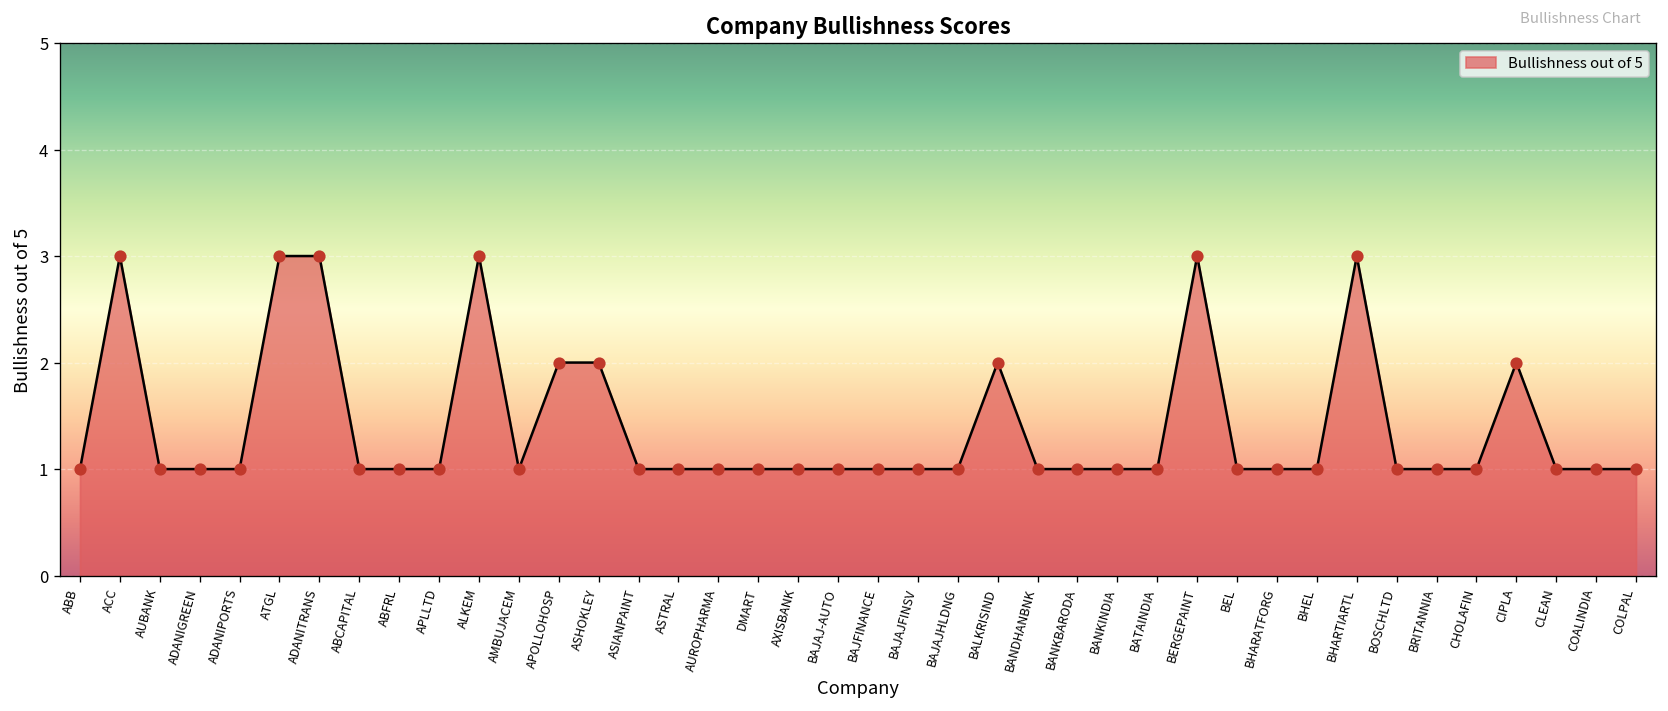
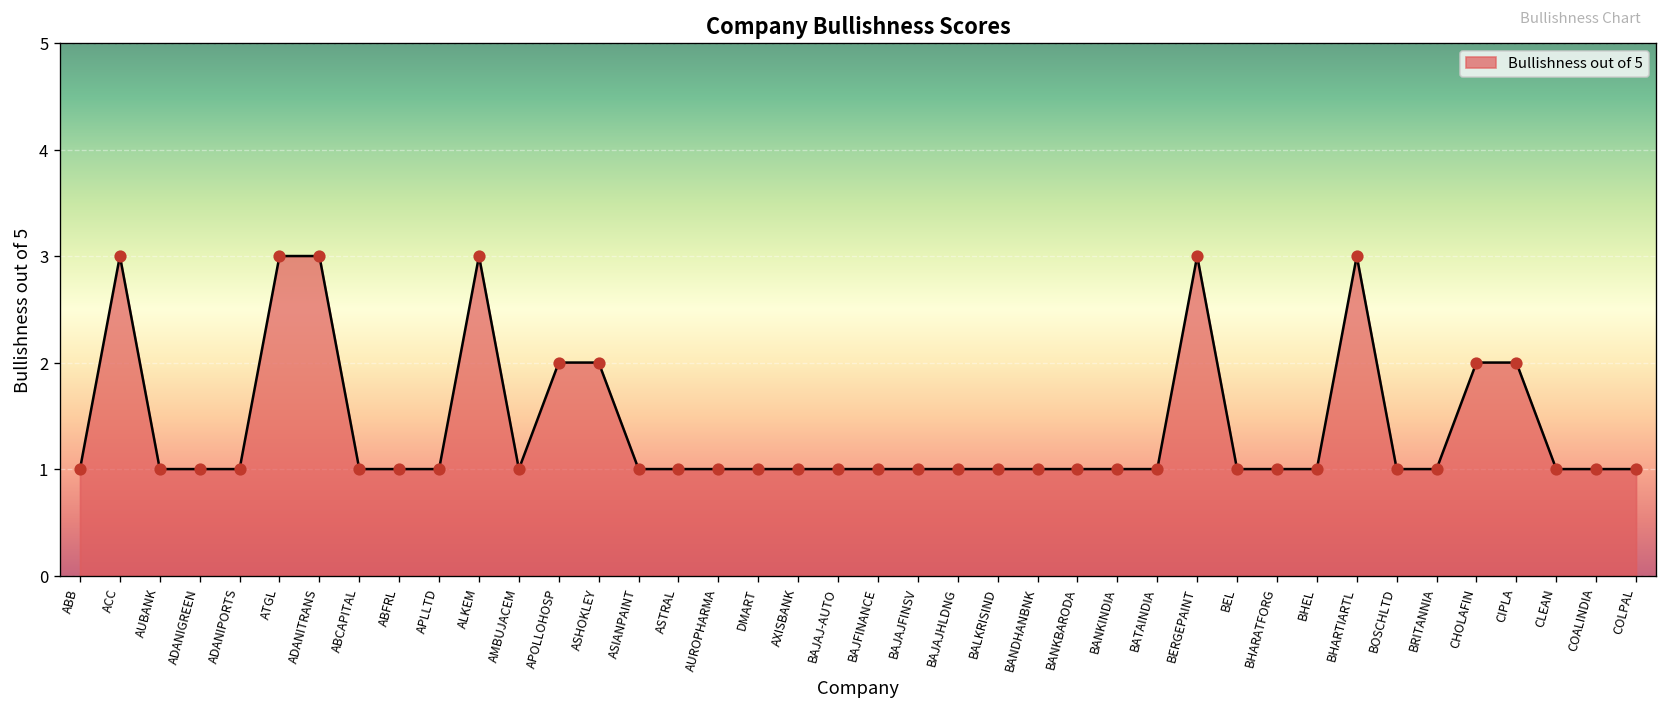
BALKRISIND: 2 -> 1
CHOLAFIN: 1 -> 2
